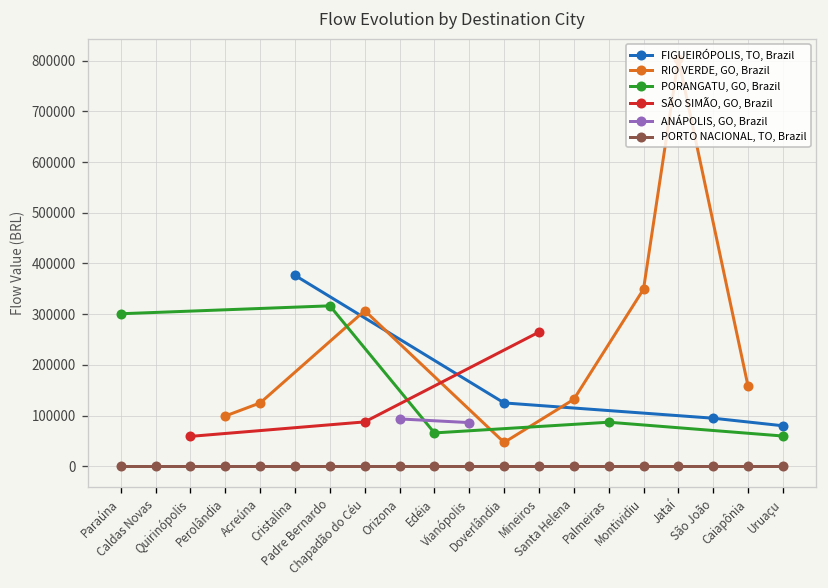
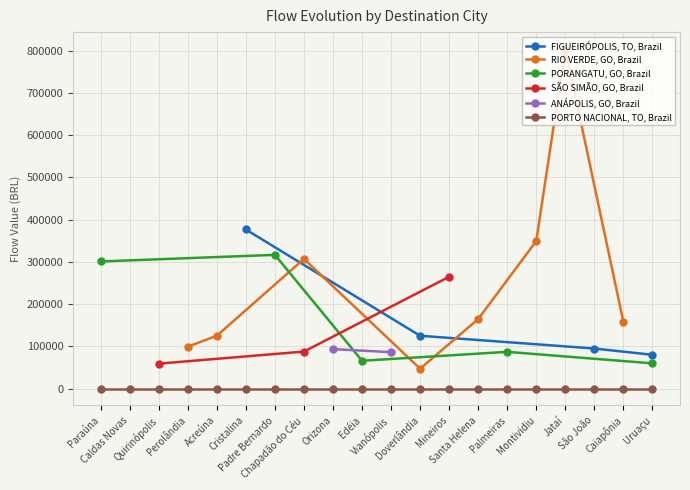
RIO VERDE, GO, Brazil, Santa Helena: 130000 -> 160000
